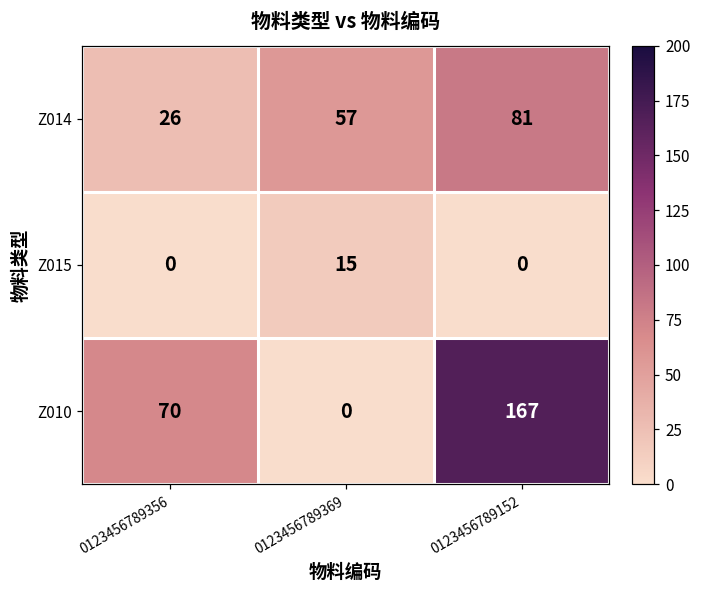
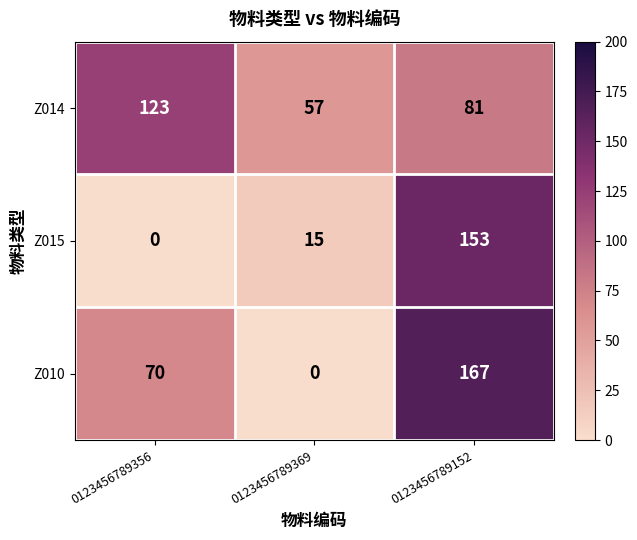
Z014, 0123456789356: 26 -> 123
Z015, 0123456789152: 0 -> 153
